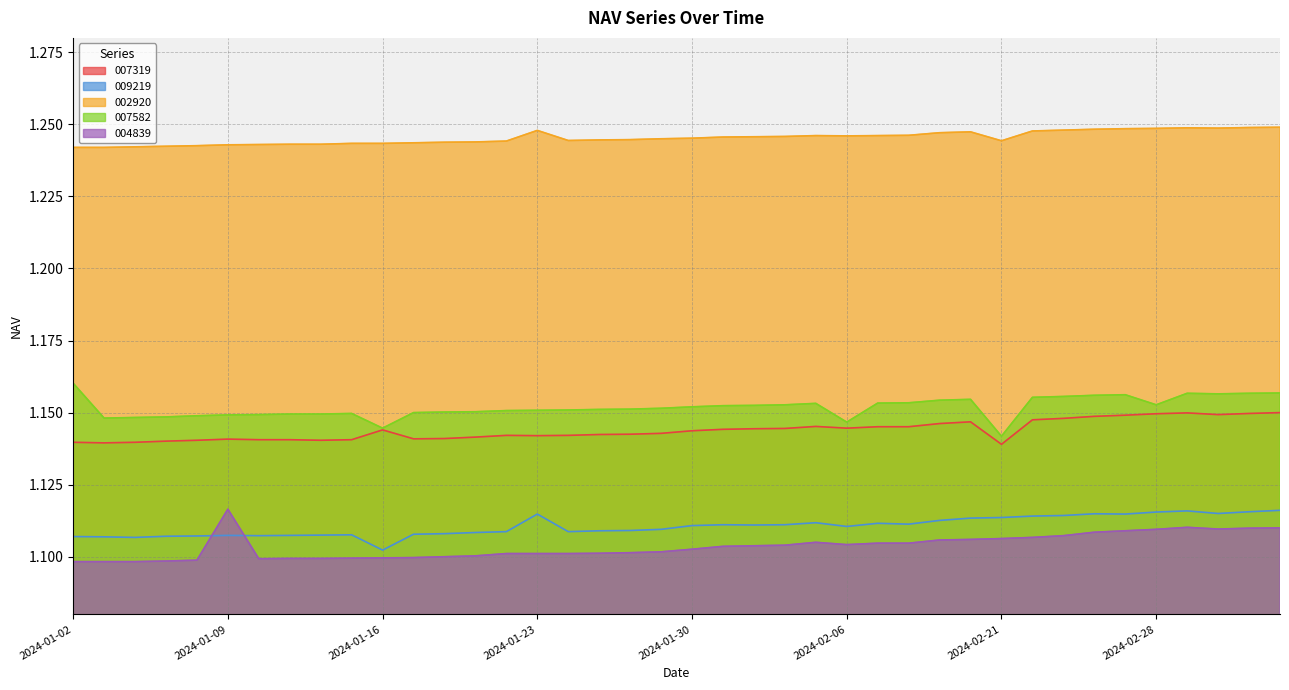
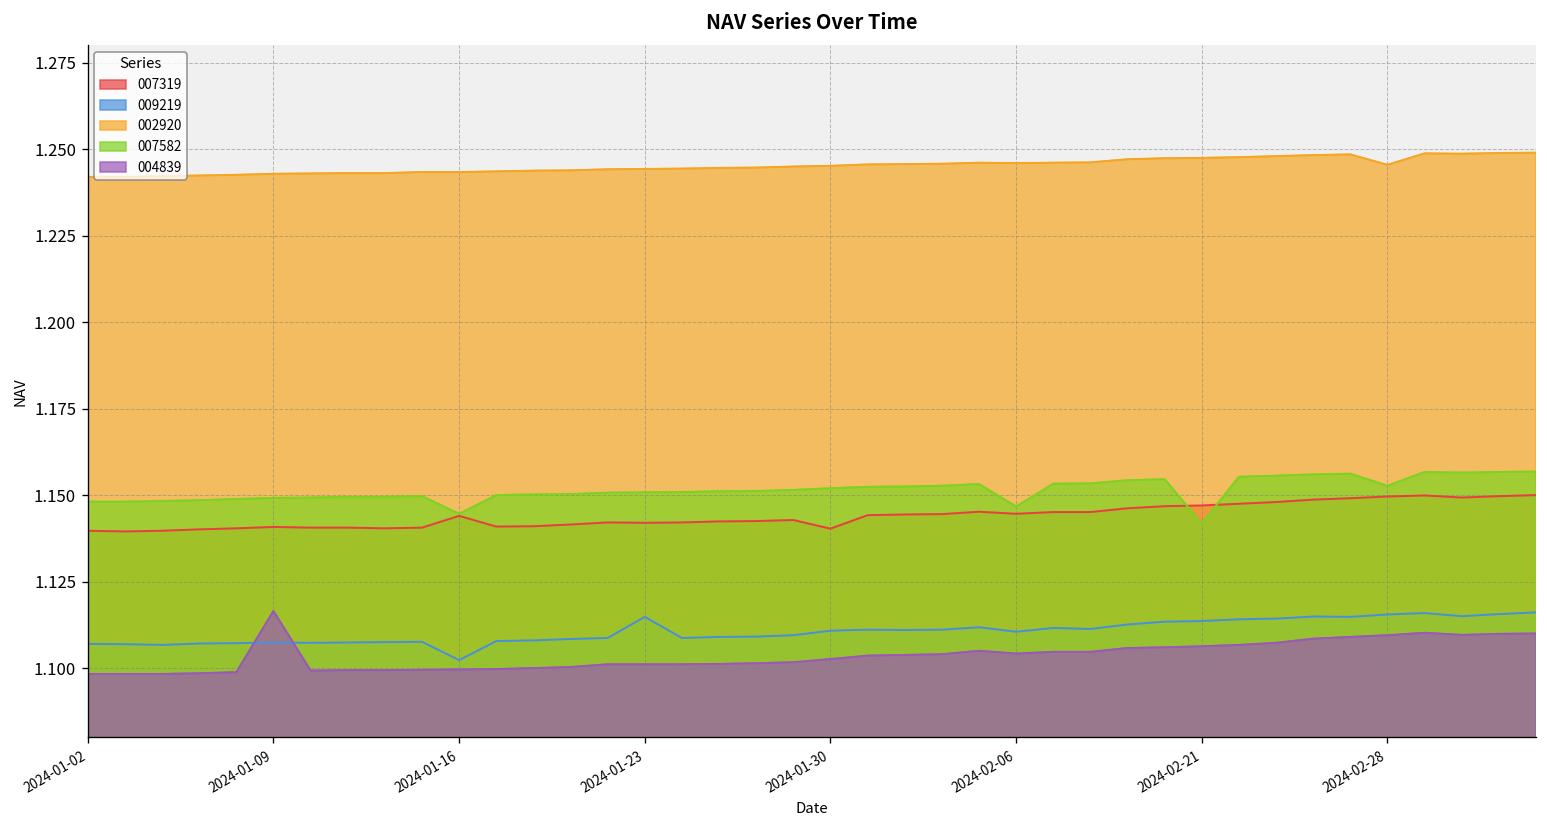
007582, 2024-01-02: 1.160 -> 1.148
002920, 2024-01-23: 1.248 -> 1.244
007319, 2024-01-30: 1.144 -> 1.140
007319, 2024-02-21: 1.139 -> 1.147
002920, 2024-02-21: 1.244 -> 1.248
002920, 2024-02-28: 1.249 -> 1.246
